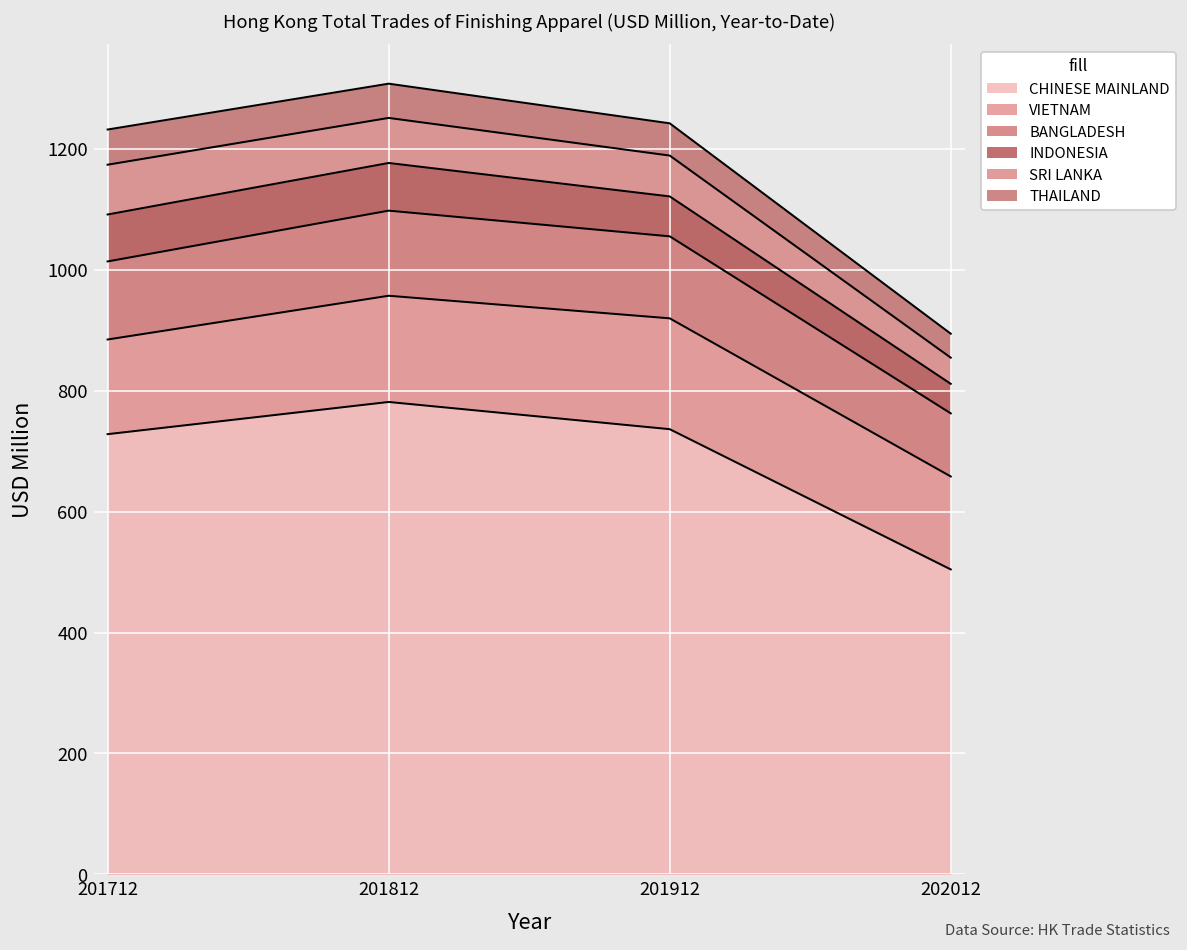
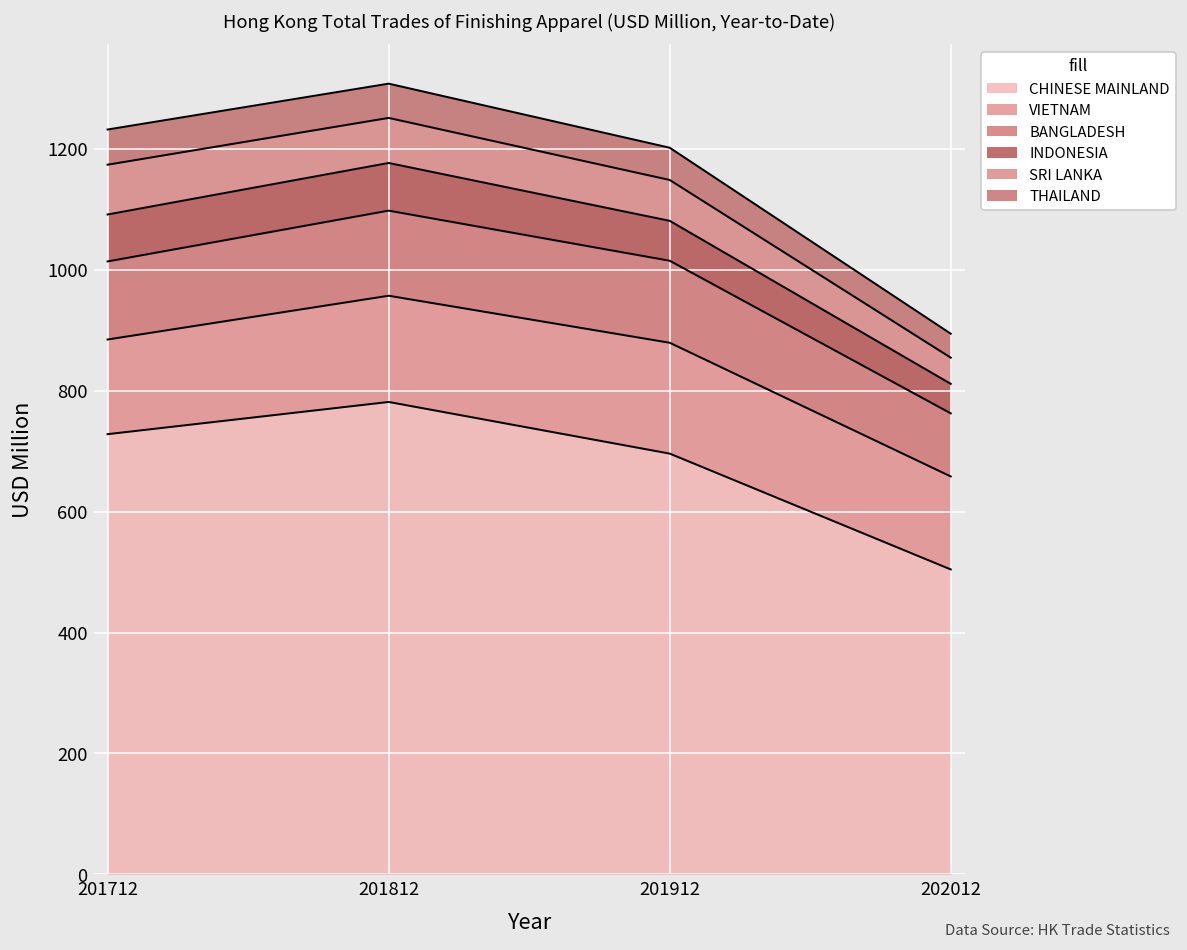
CHINESE MAINLAND, 201912: 740 -> 700
